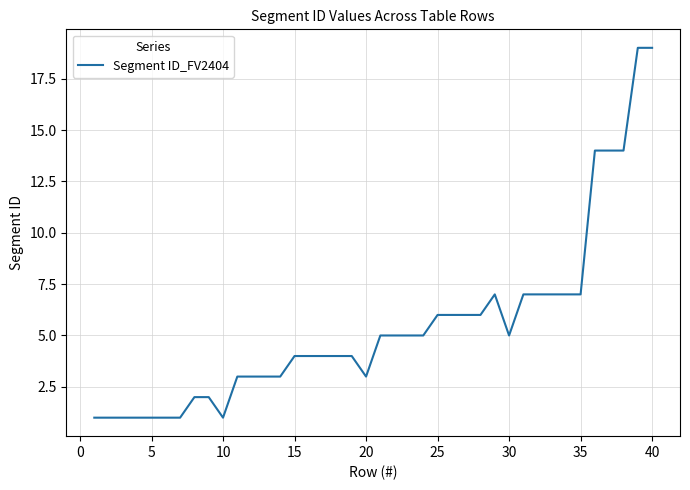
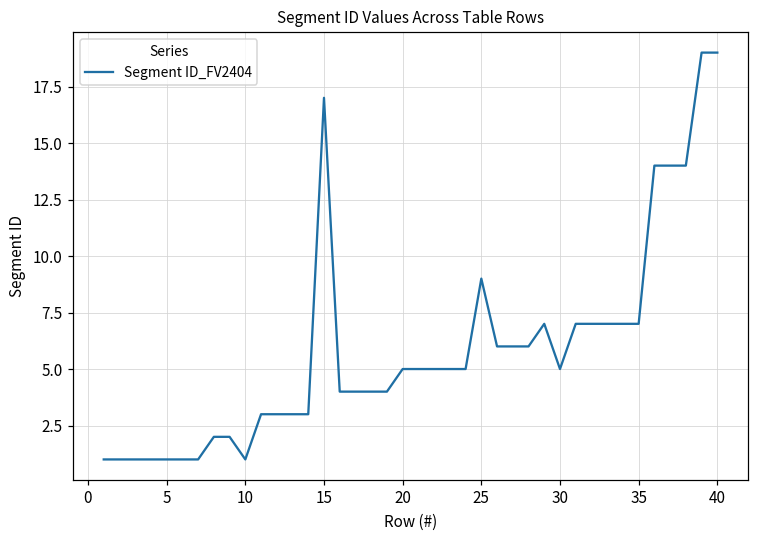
15: 4 -> 17
20: 3 -> 5
25: 6 -> 9
